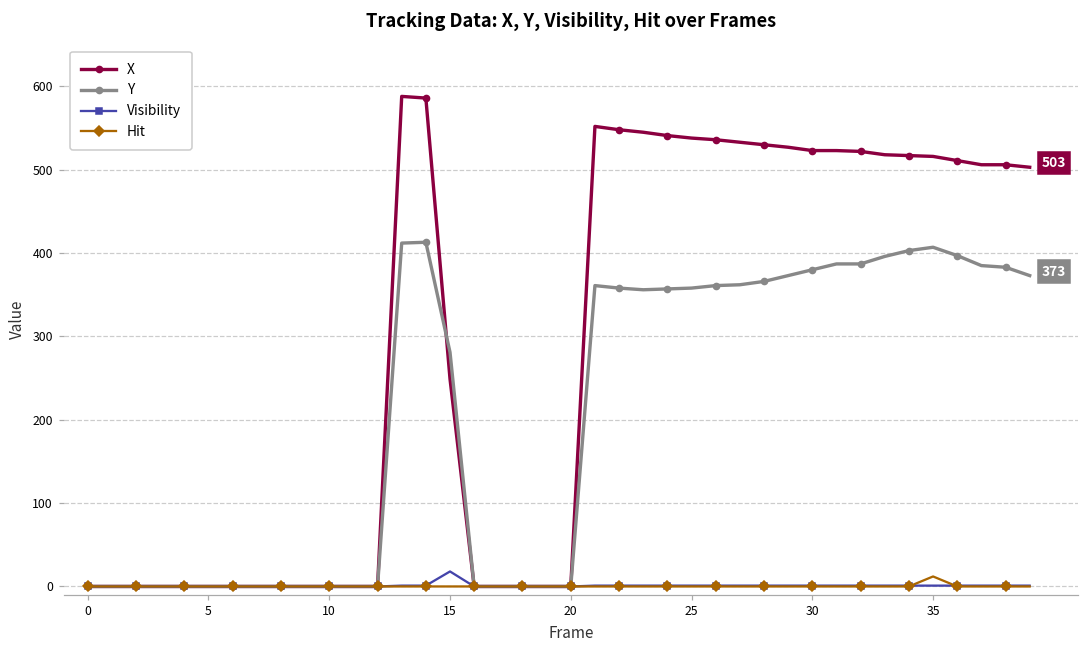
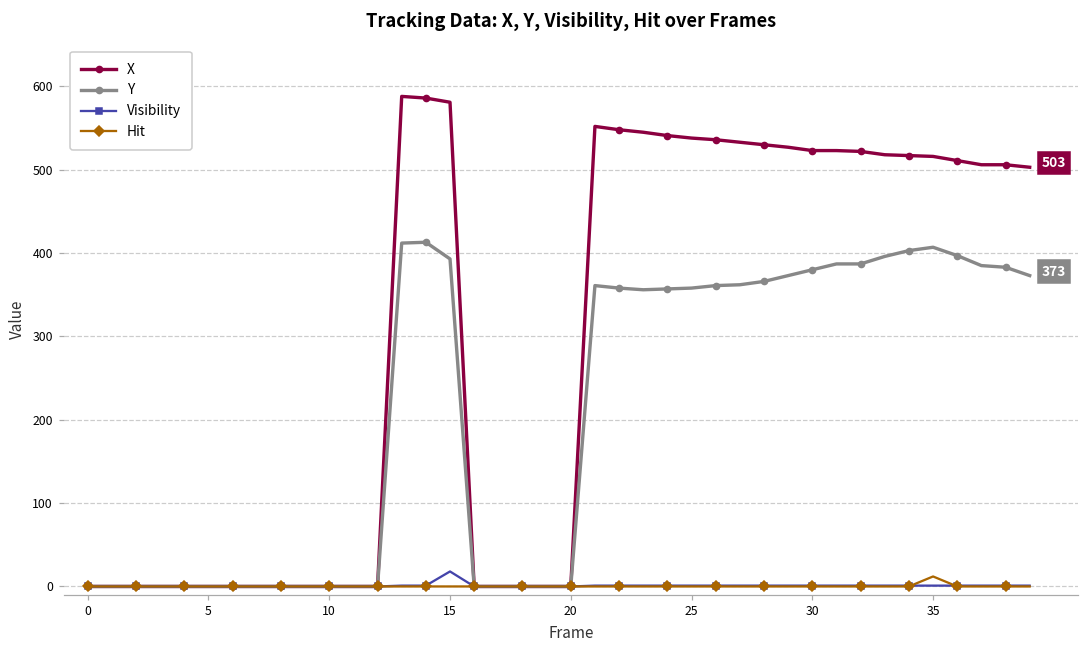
X, 15: 250 -> 580
Y, 15: 280 -> 390
